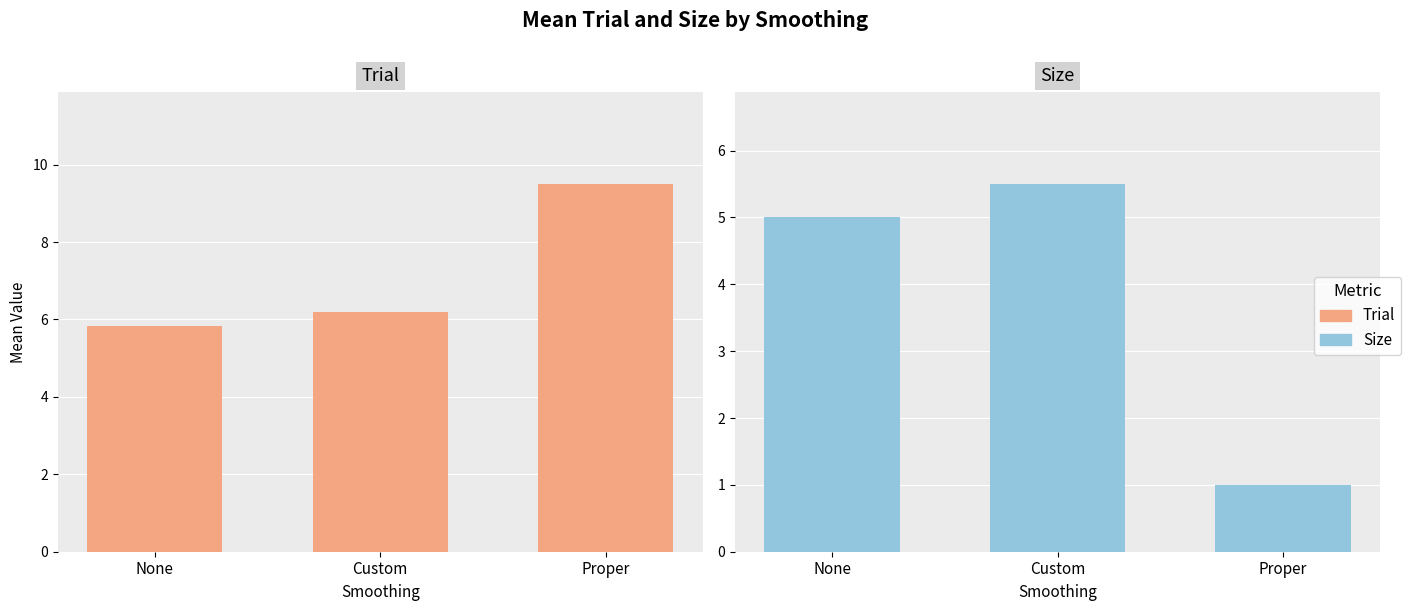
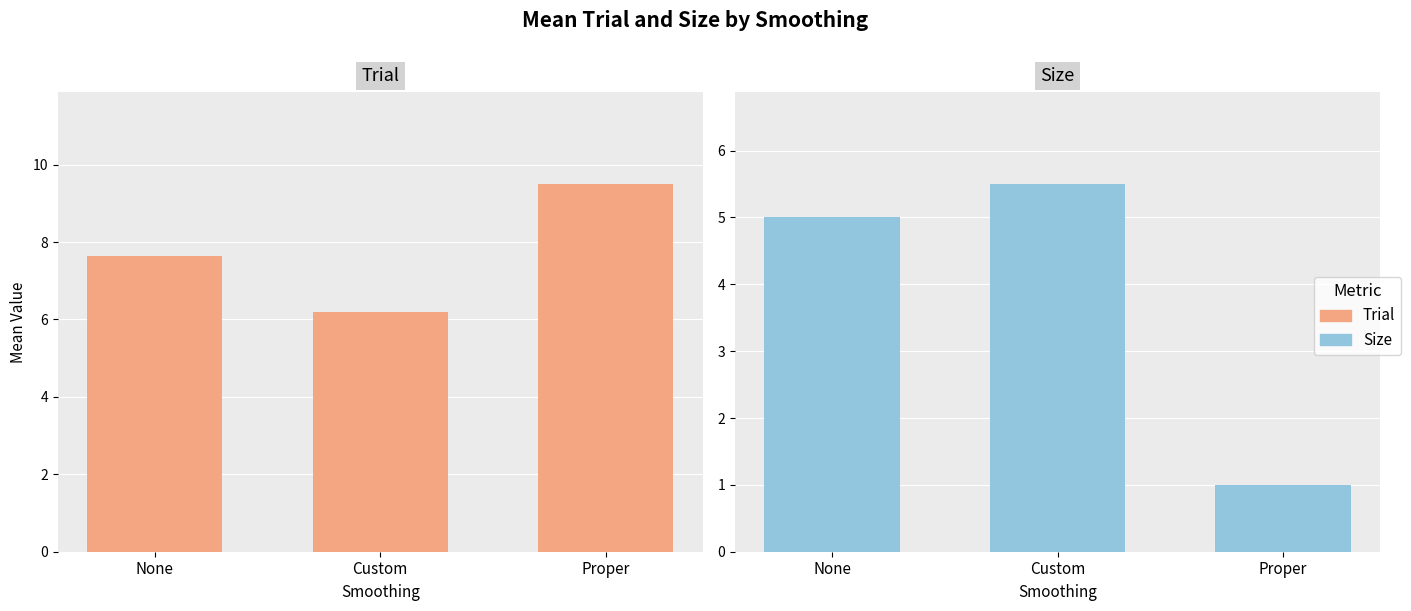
Trial, None: 5.8 -> 7.6
